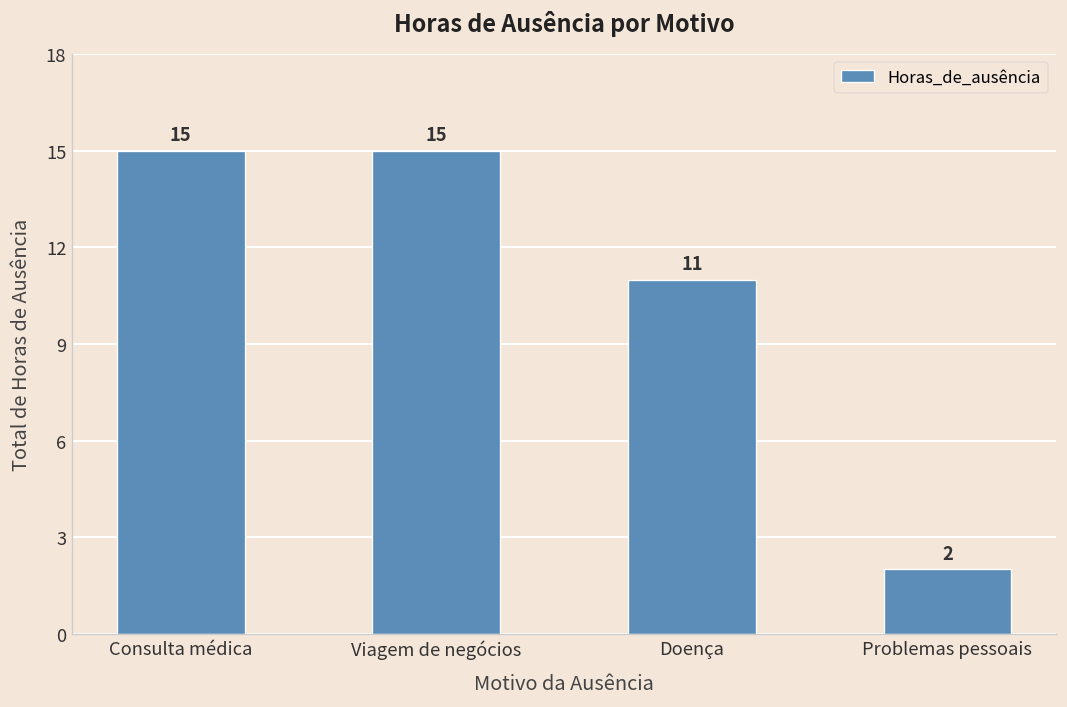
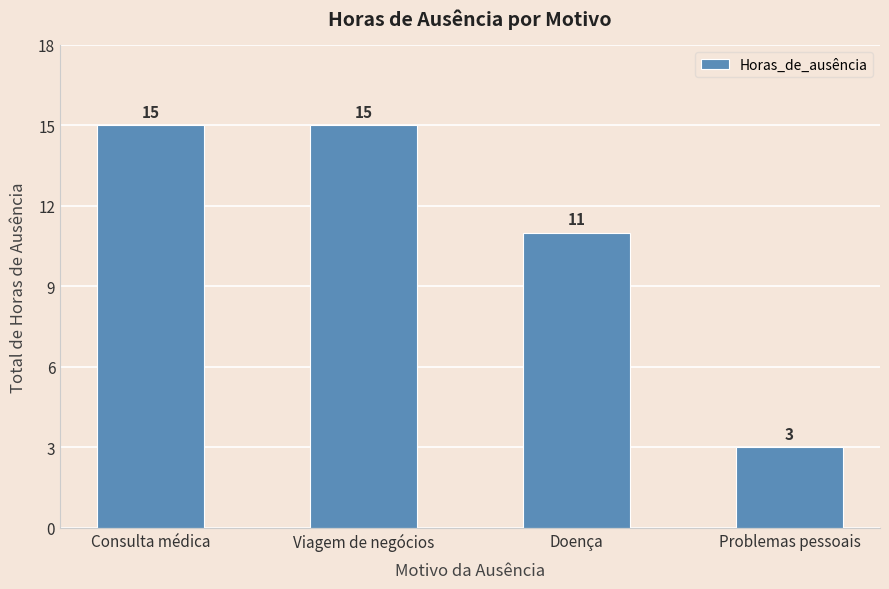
Problemas pessoais: 2 -> 3
